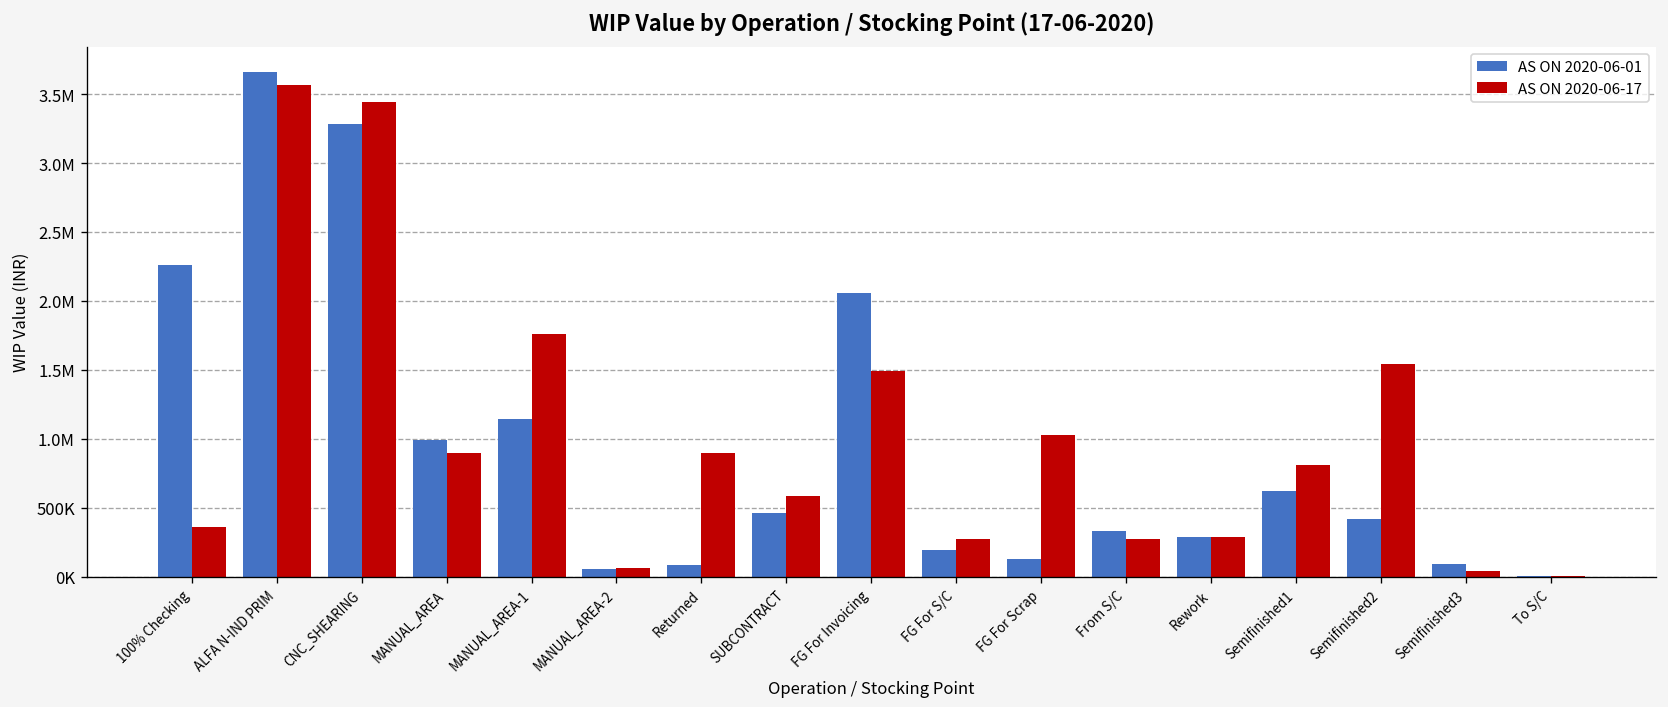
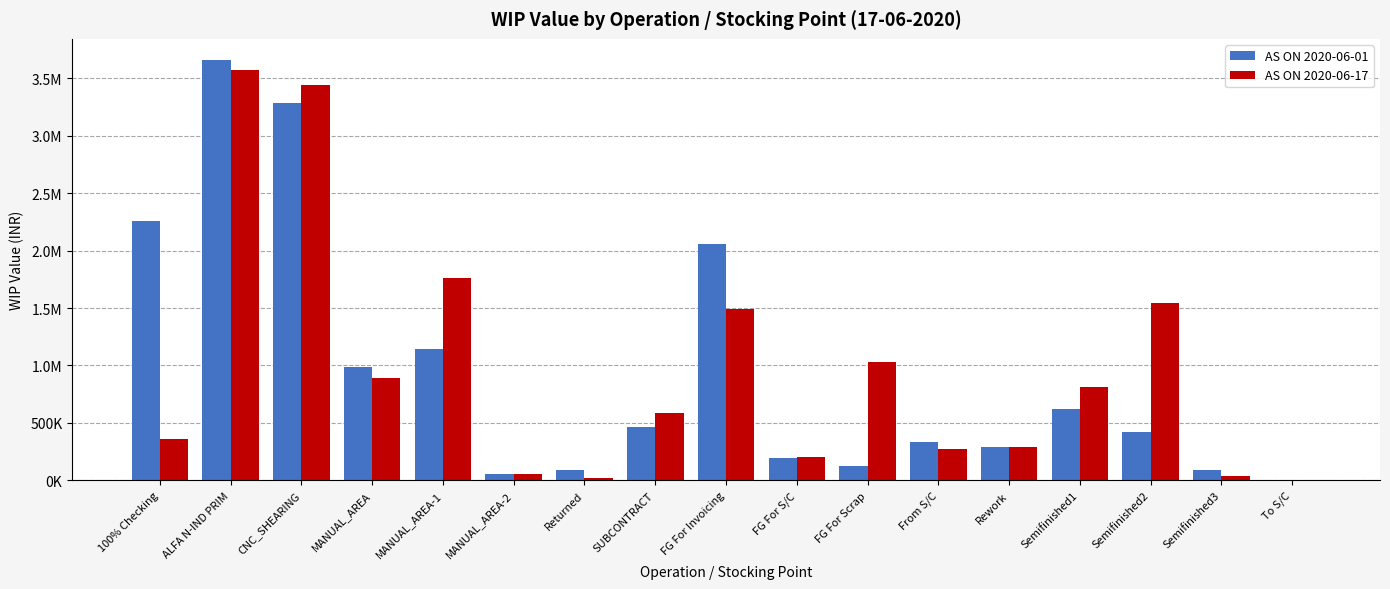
AS ON 2020-06-17, Returned: 900000 -> 20000
AS ON 2020-06-17, FG For S/C: 280000 -> 200000
